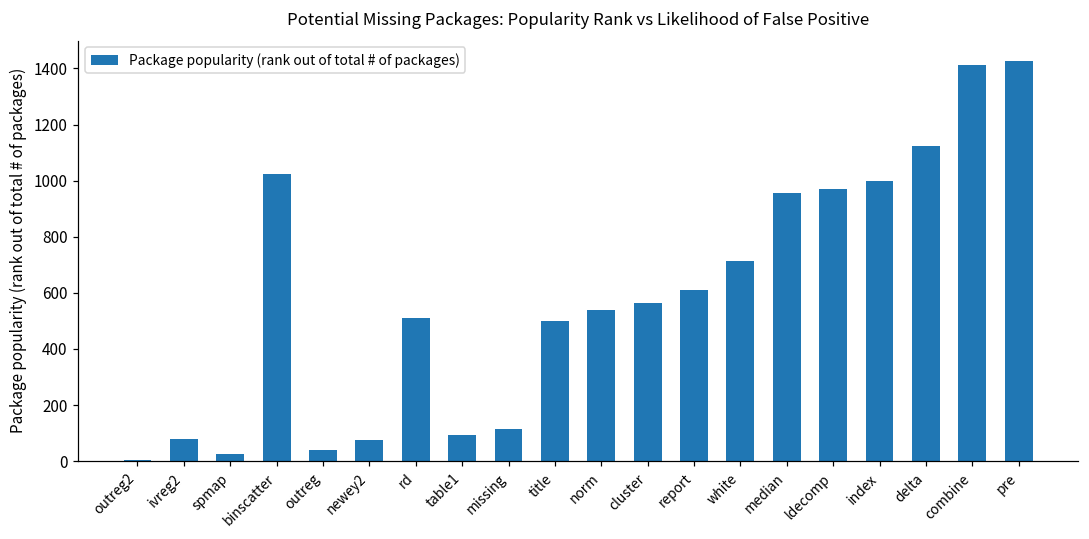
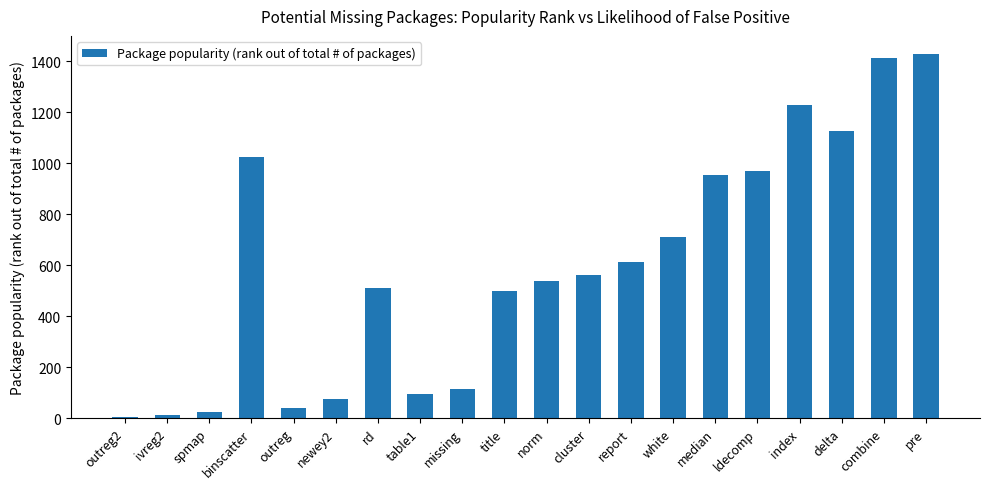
ivreg2: 80 -> 10
index: 1000 -> 1230
